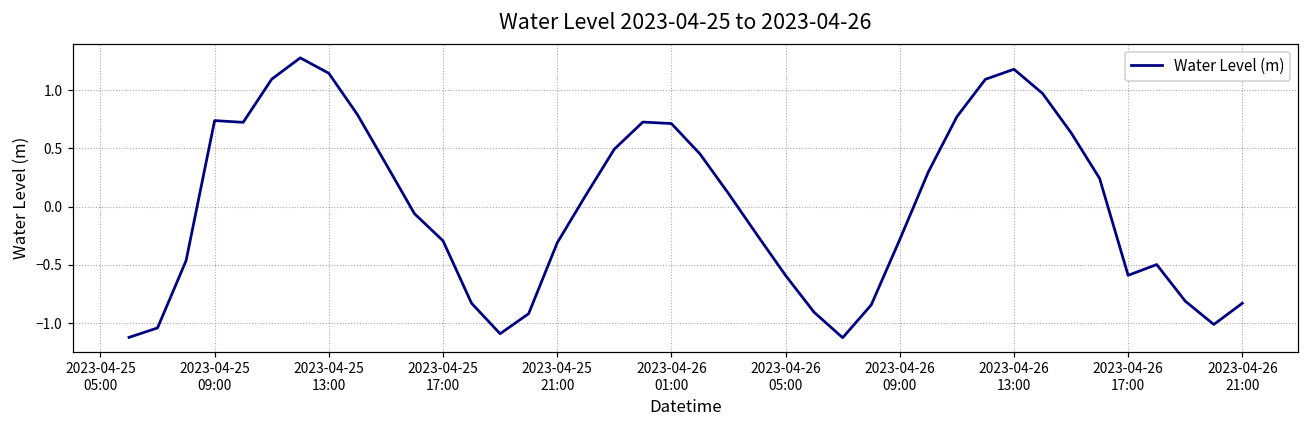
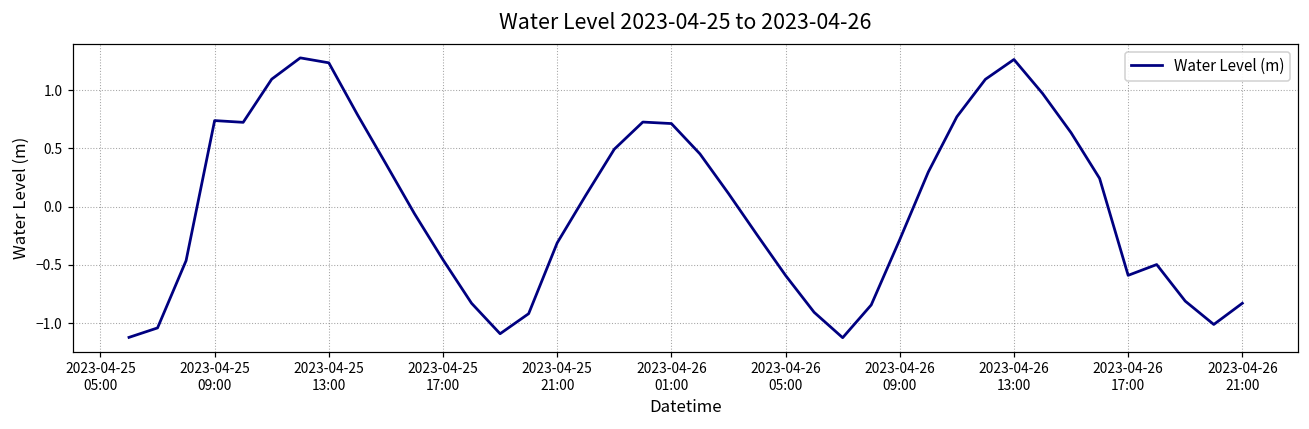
2023-04-25 13:00: 1.14 -> 1.23
2023-04-25 17:00: -0.29 -> -0.46
2023-04-26 13:00: 1.18 -> 1.26
